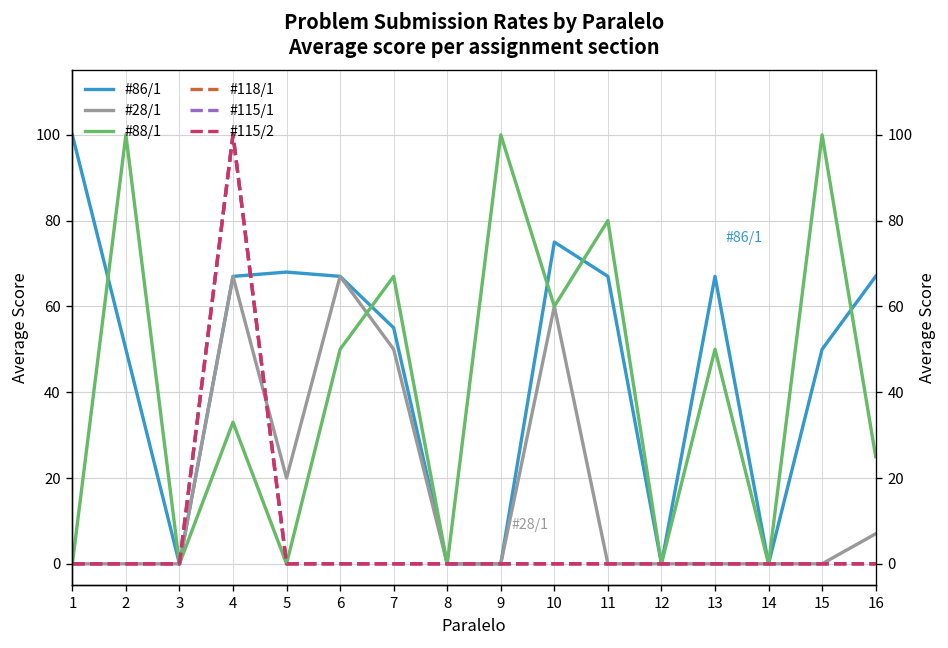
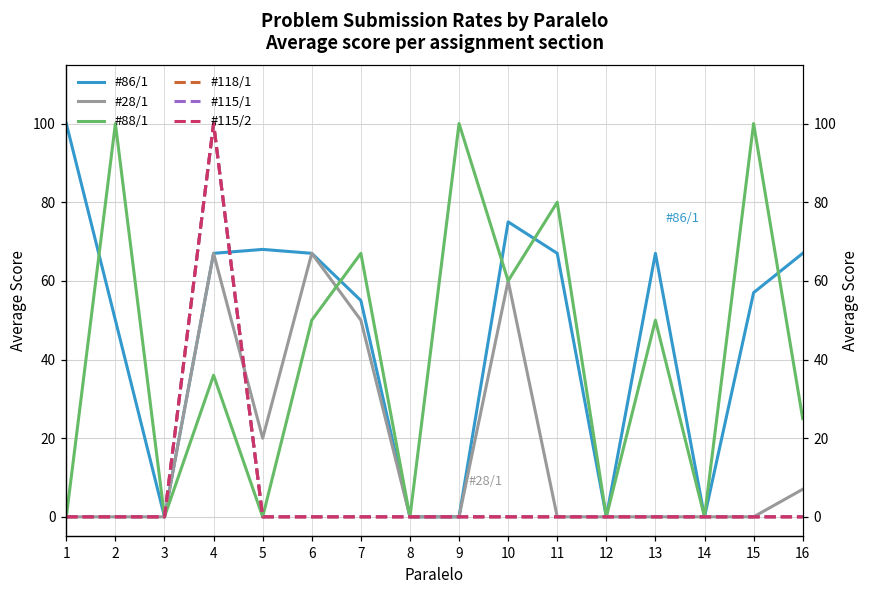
#88/1, 4: 33 -> 36
#86/1, 15: 50 -> 57
